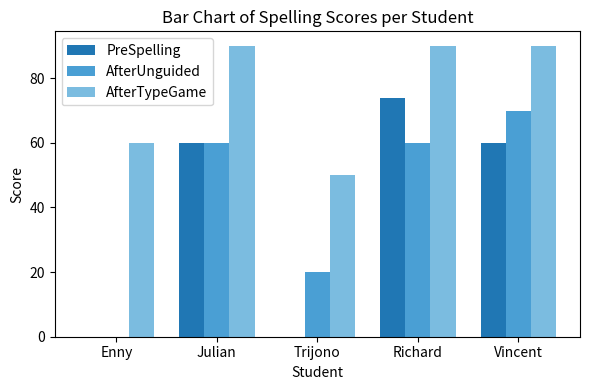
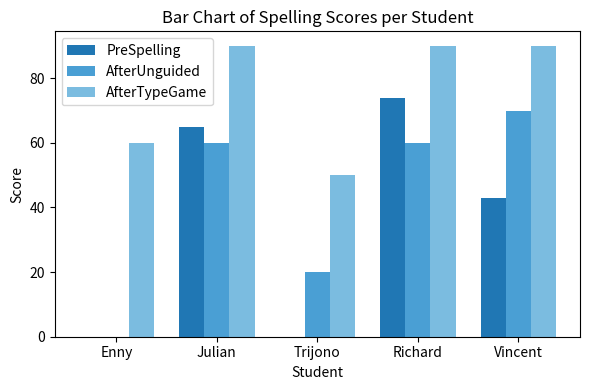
PreSpelling, Julian: 60 -> 65
PreSpelling, Vincent: 60 -> 43
